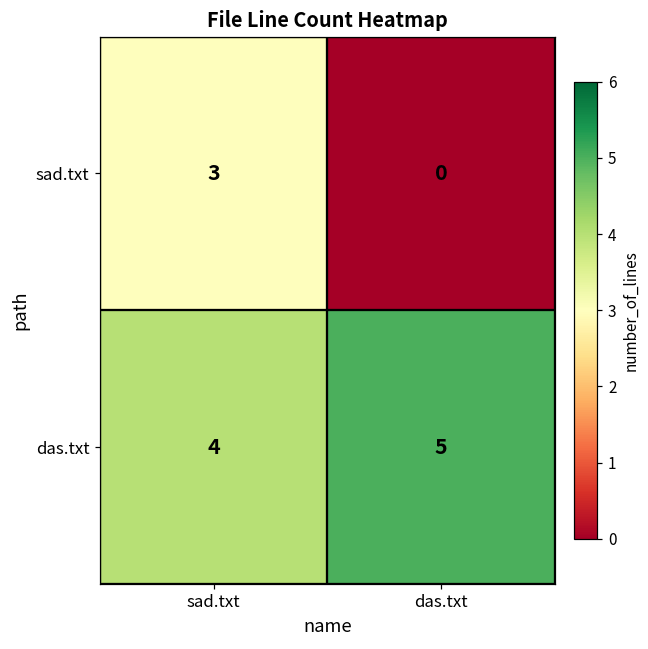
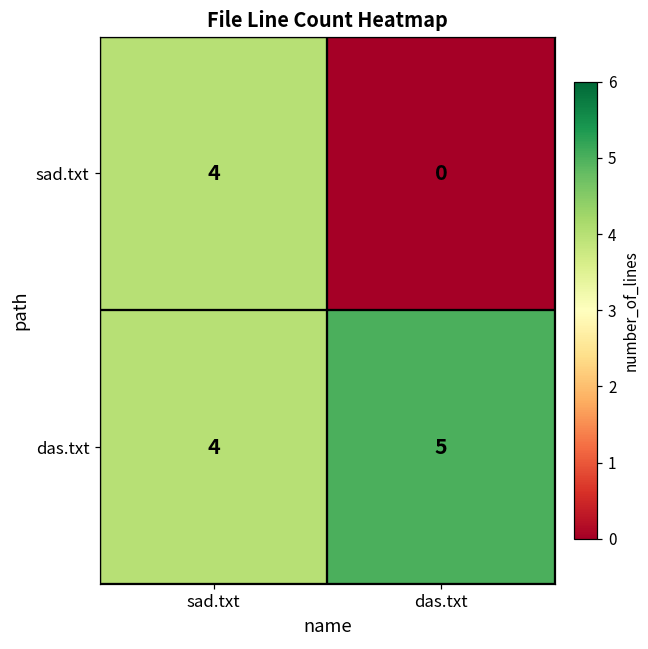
sad.txt, sad.txt: 3 -> 4
